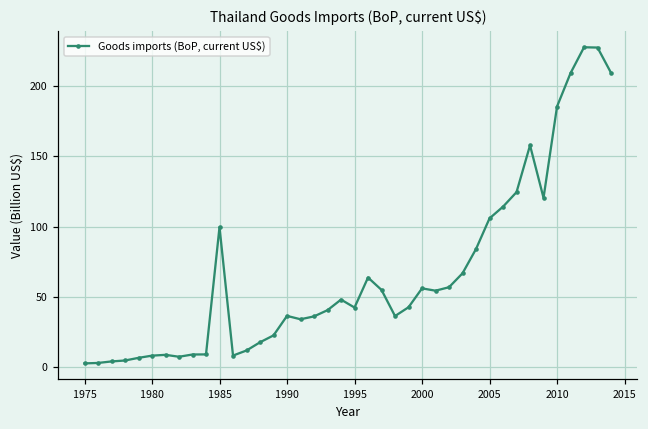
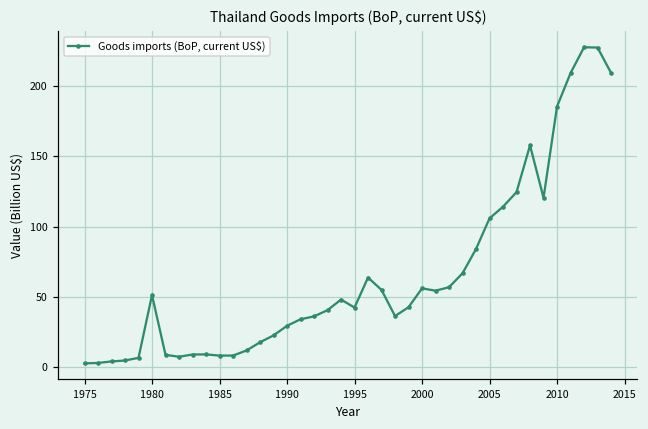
1980: 8 -> 51
1985: 100 -> 8
1990: 37 -> 30
